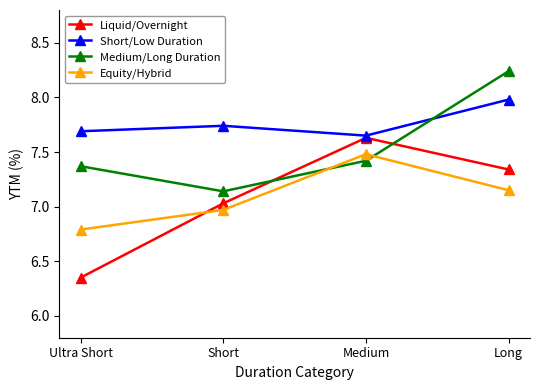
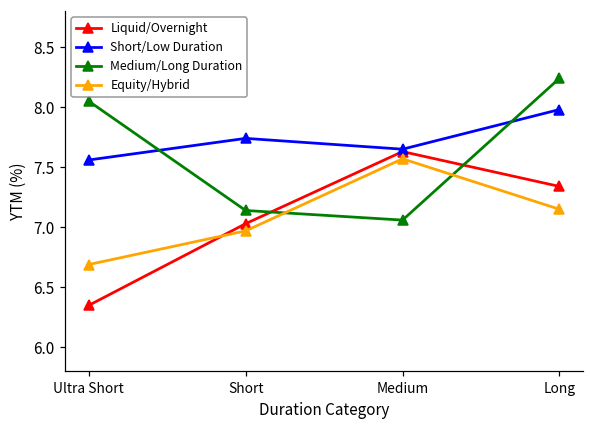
Short/Low Duration, Ultra Short: 7.69 -> 7.56
Medium/Long Duration, Ultra Short: 7.37 -> 8.05
Equity/Hybrid, Ultra Short: 6.79 -> 6.69
Medium/Long Duration, Medium: 7.42 -> 7.06
Equity/Hybrid, Medium: 7.48 -> 7.57
